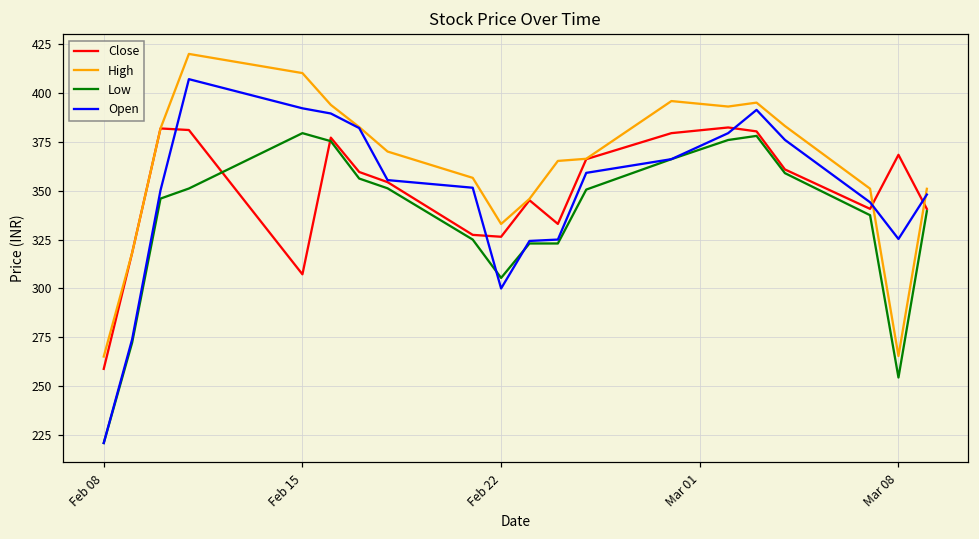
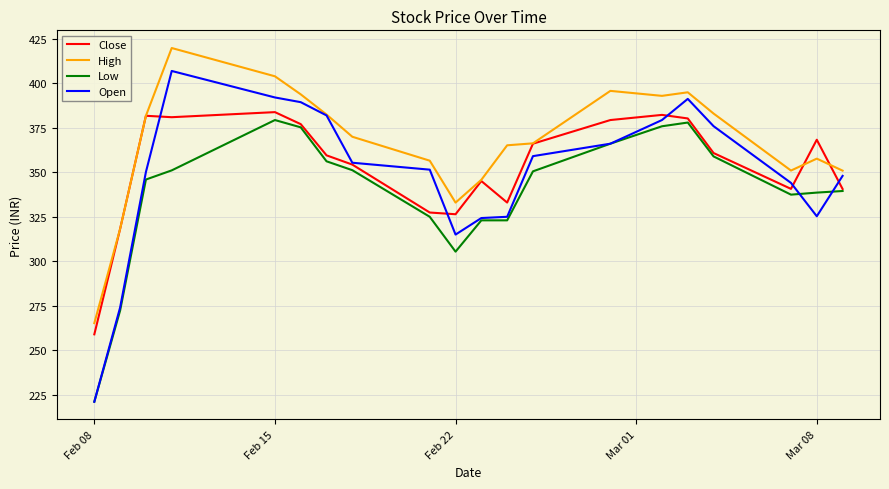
Close, Feb 15: 307 -> 384
High, Feb 15: 410 -> 404
Open, Feb 22: 300 -> 315
High, Mar 08: 265 -> 358
Low, Mar 08: 254 -> 339
